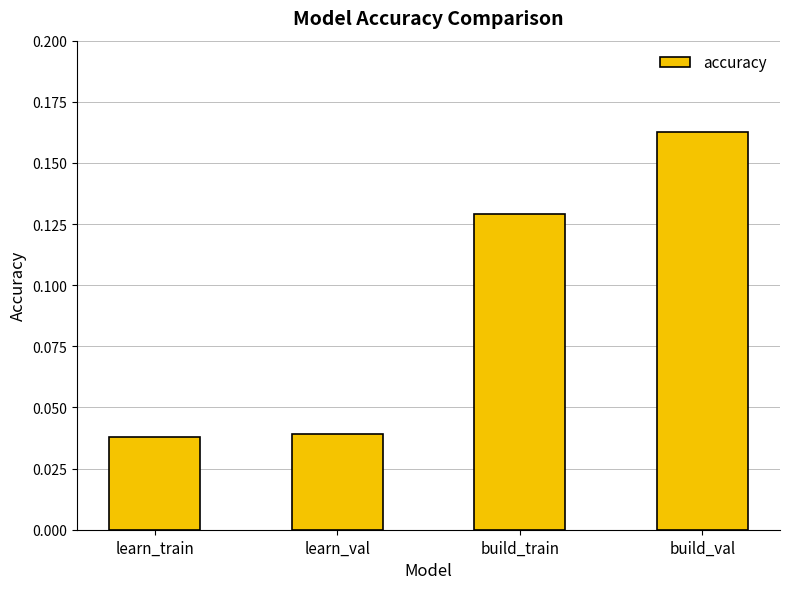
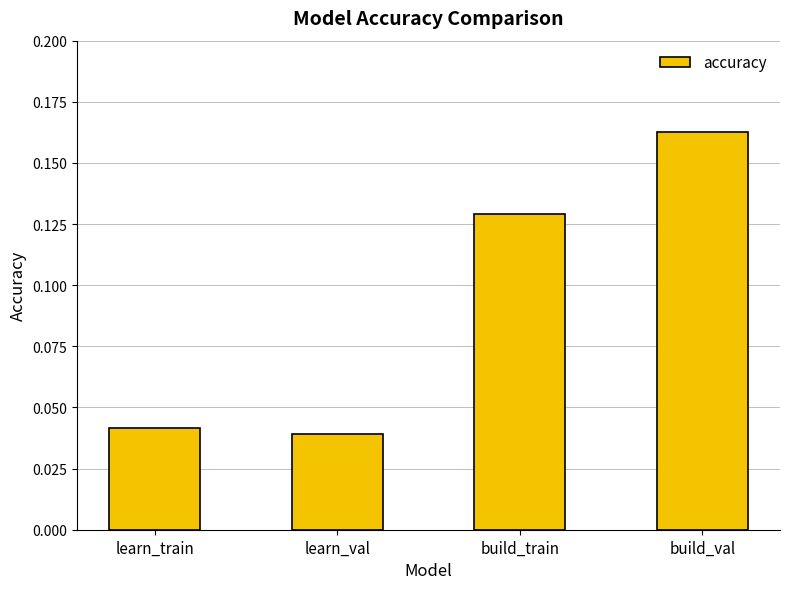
learn_train: 0.038 -> 0.042
